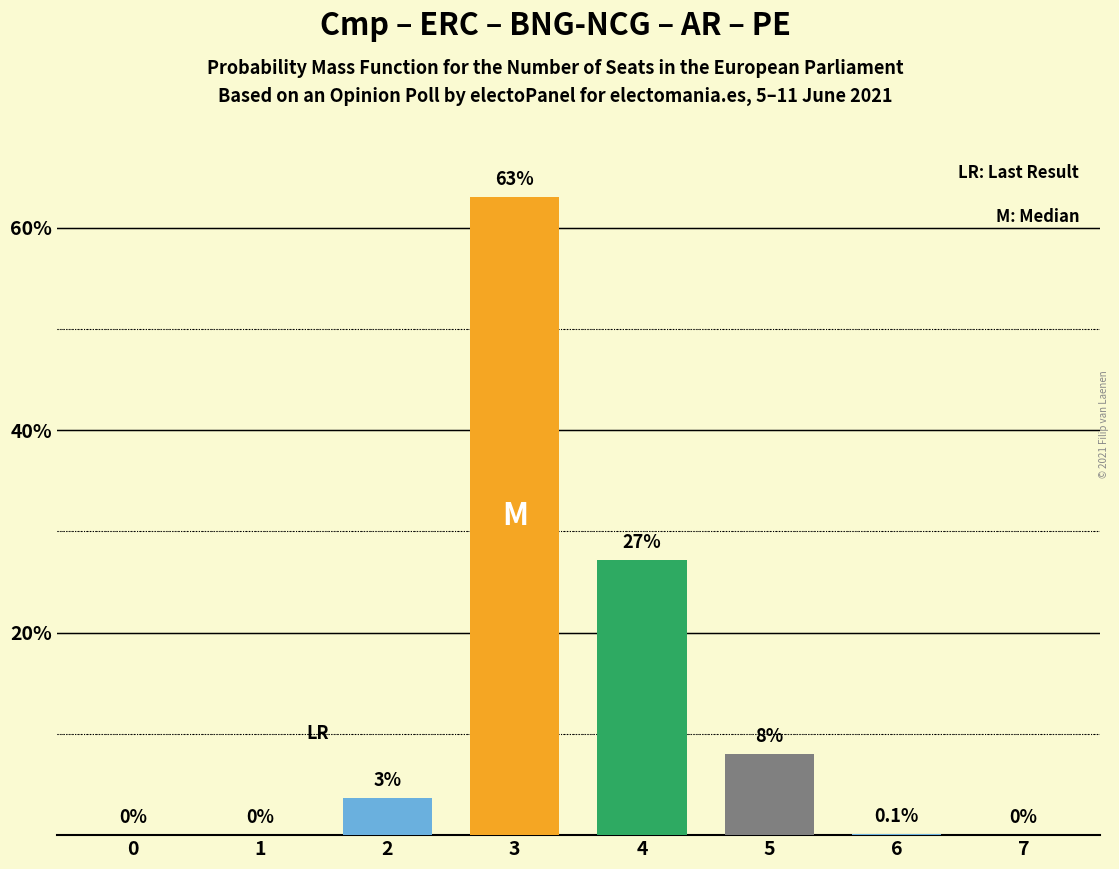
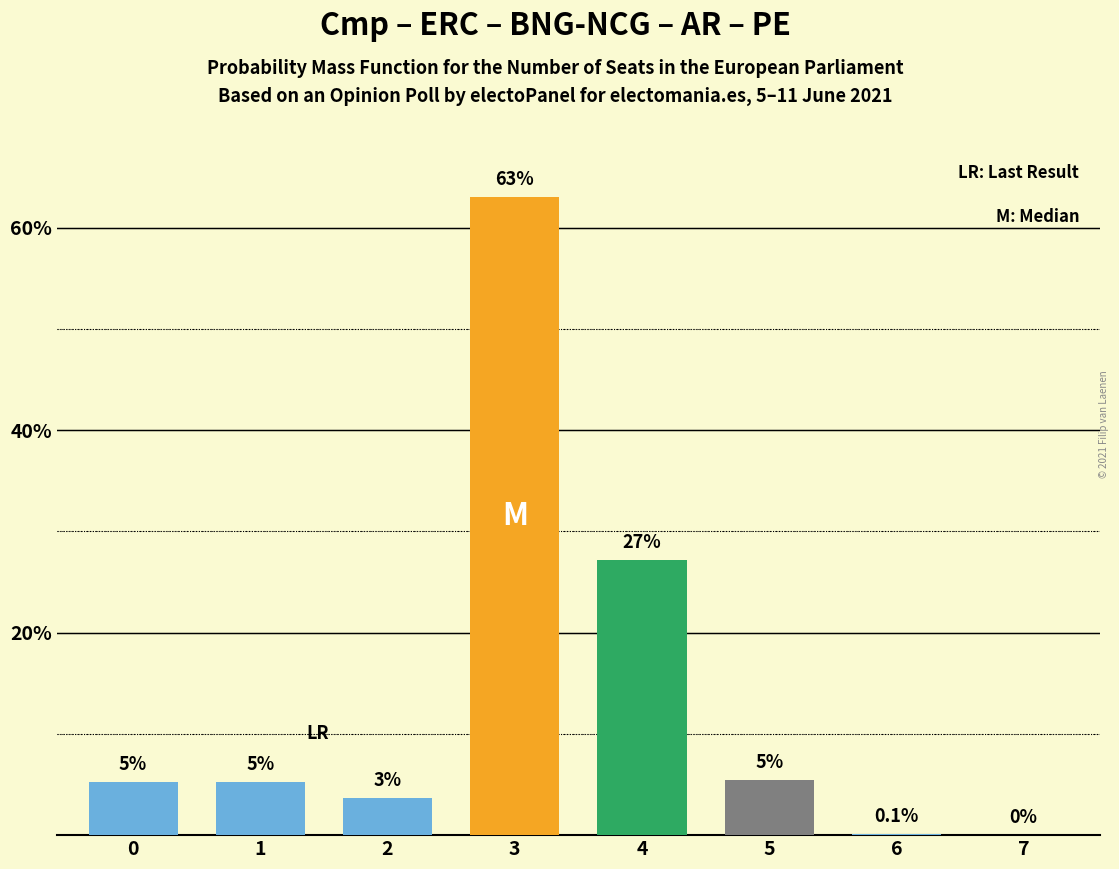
0: 0% -> 5%
1: 0% -> 5%
5: 8% -> 5%
